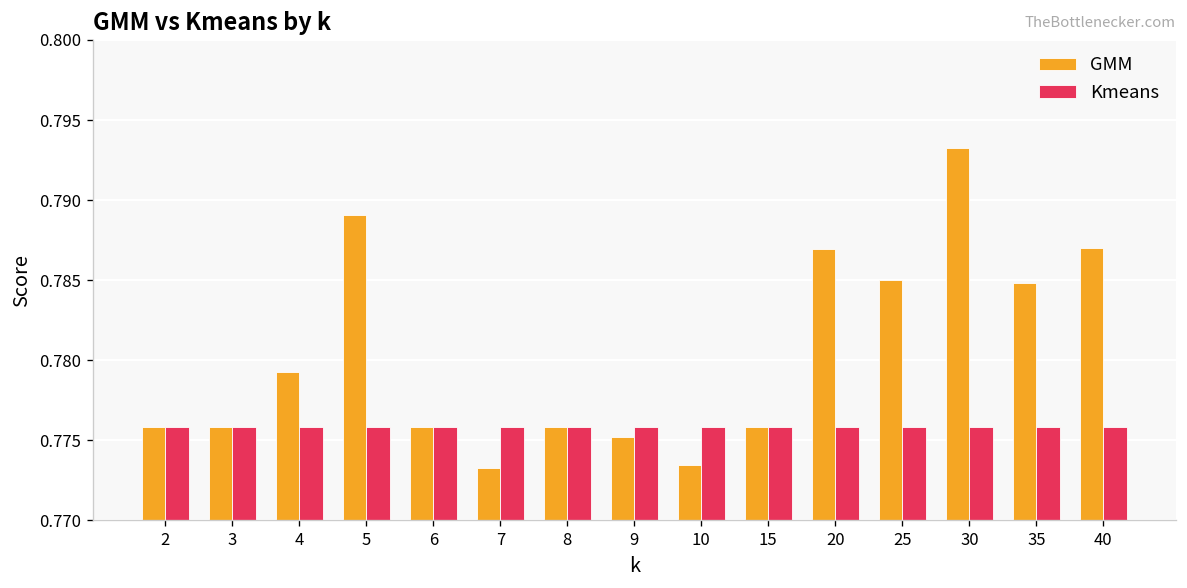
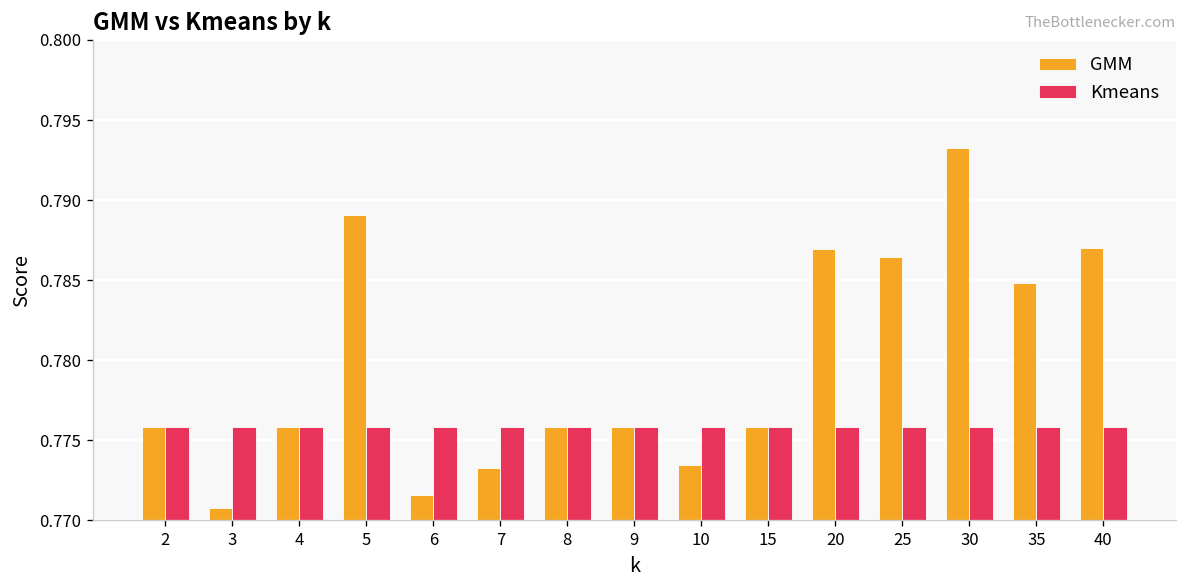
GMM, 3: 0.7758 -> 0.7708
GMM, 4: 0.7792 -> 0.7758
GMM, 6: 0.7758 -> 0.7716
GMM, 9: 0.7752 -> 0.7758
GMM, 25: 0.7850 -> 0.7865
